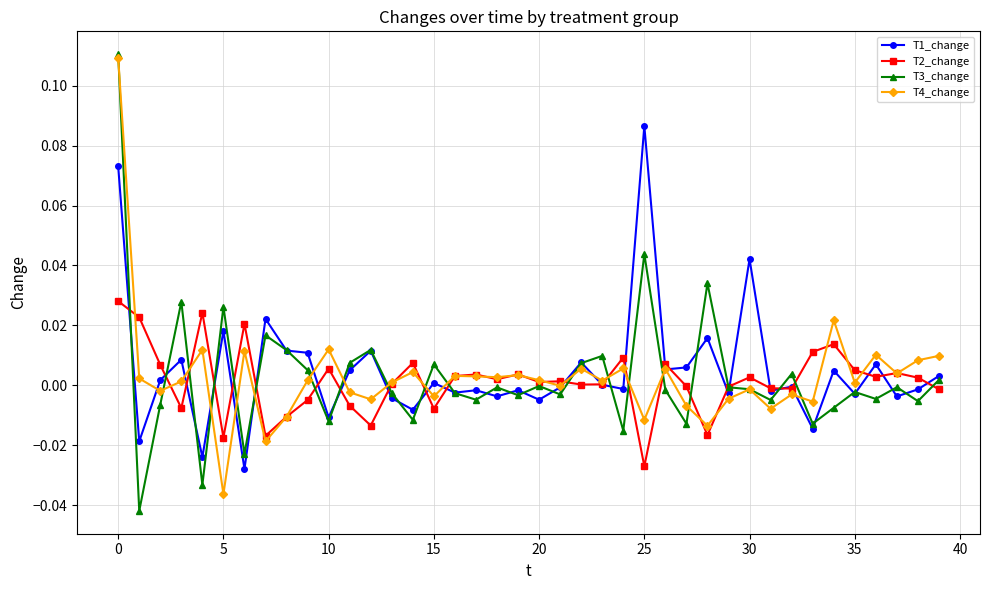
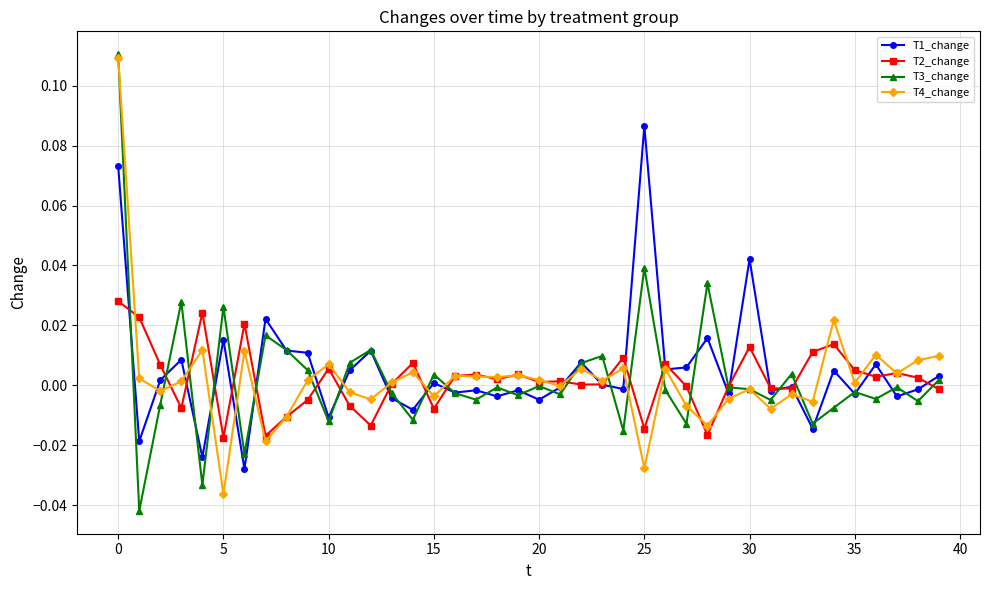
T1_change, 5: 0.018 -> 0.015
T4_change, 10: 0.012 -> 0.007
T3_change, 15: 0.007 -> 0.004
T2_change, 25: -0.027 -> -0.014
T3_change, 25: 0.044 -> 0.039
T4_change, 25: -0.012 -> -0.028
T2_change, 30: 0.003 -> 0.013
